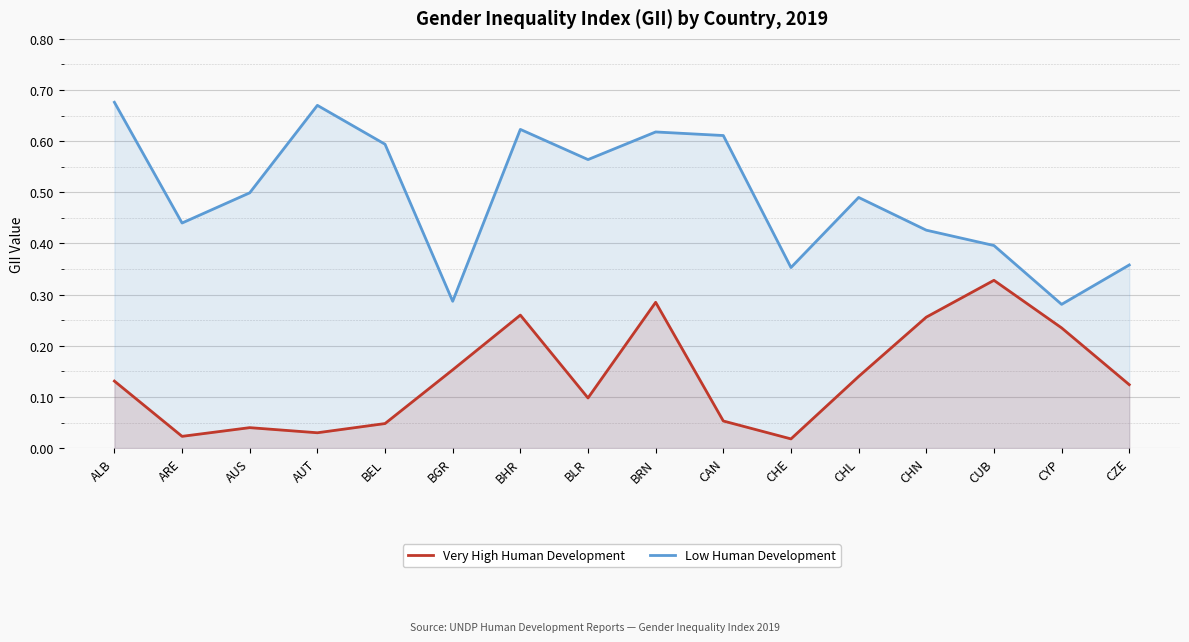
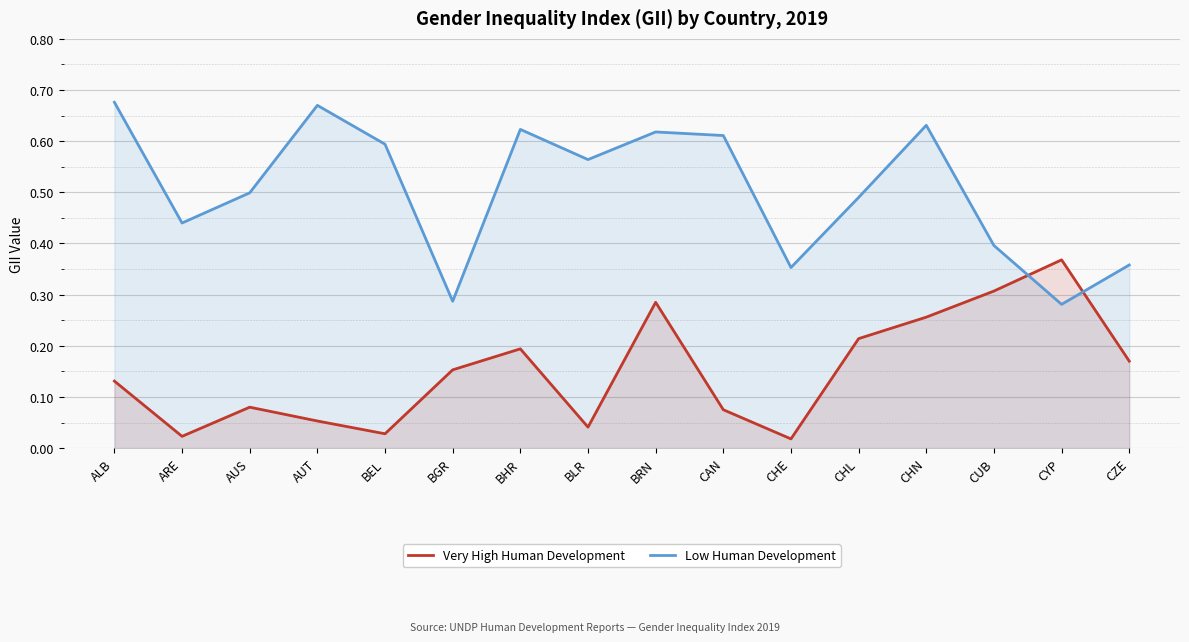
Very High Human Development, AUS: 0.04 -> 0.08
Very High Human Development, AUT: 0.03 -> 0.05
Very High Human Development, BEL: 0.05 -> 0.03
Very High Human Development, BHR: 0.26 -> 0.19
Very High Human Development, BLR: 0.10 -> 0.04
Very High Human Development, CAN: 0.05 -> 0.08
Very High Human Development, CHL: 0.14 -> 0.21
Low Human Development, CHN: 0.43 -> 0.63
Very High Human Development, CUB: 0.33 -> 0.31
Very High Human Development, CYP: 0.24 -> 0.37
Very High Human Development, CZE: 0.12 -> 0.17
